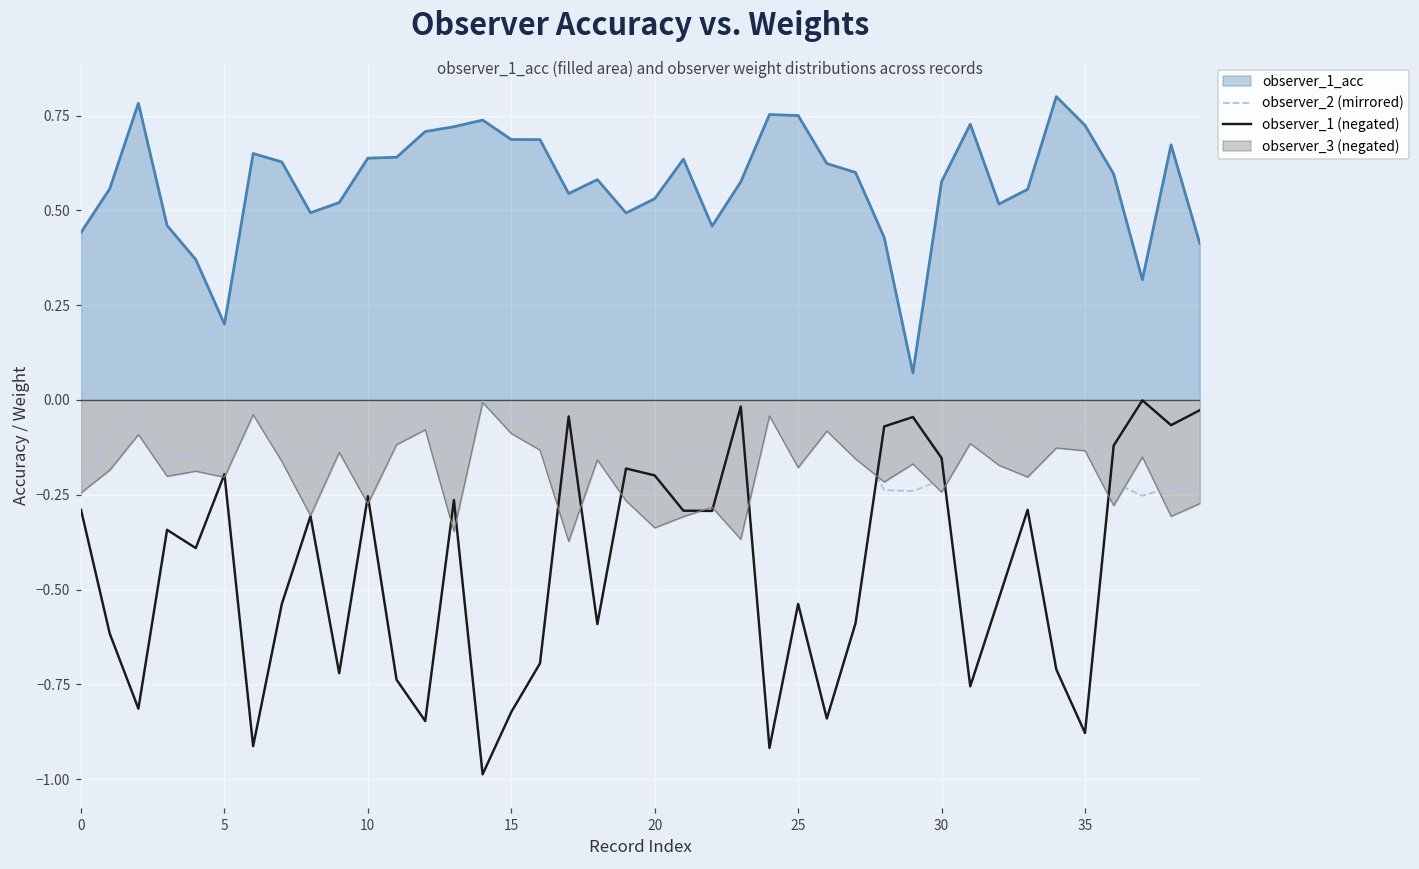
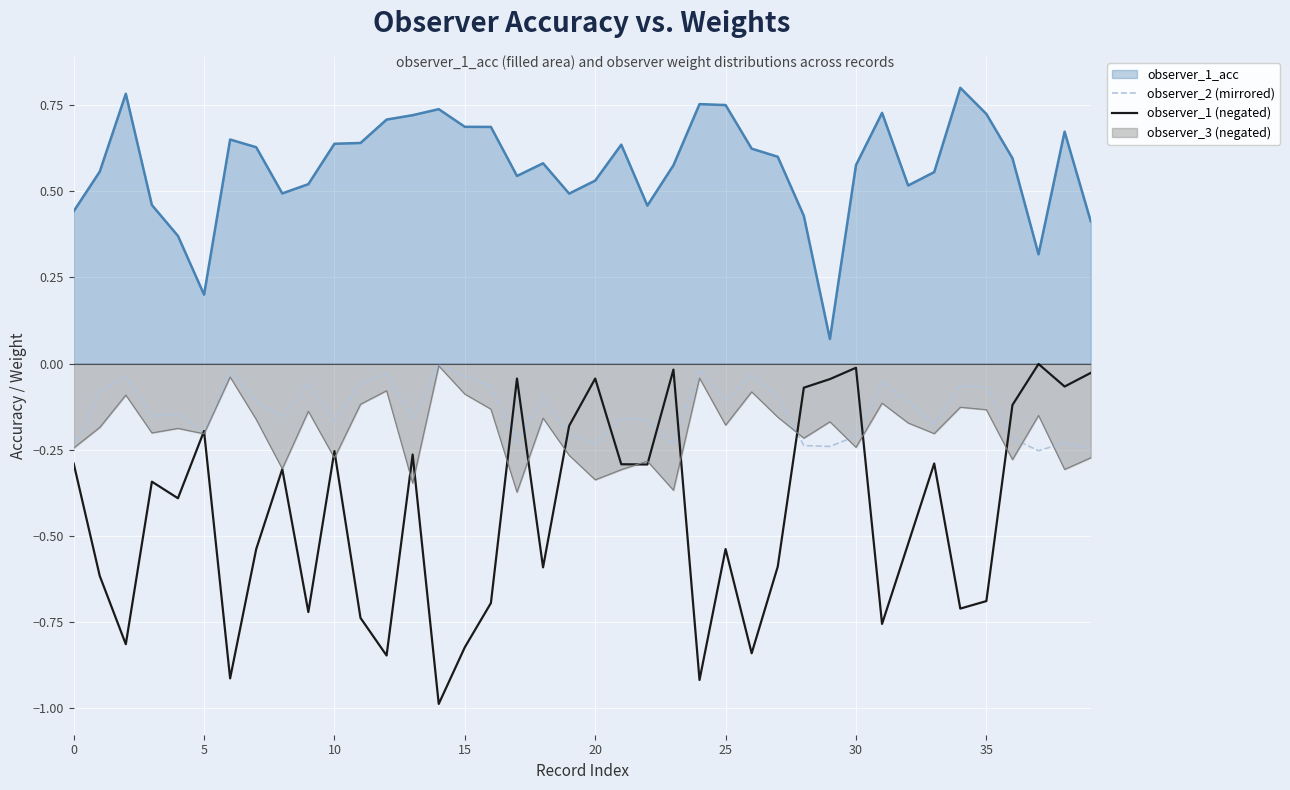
observer_1 (negated), 20: -0.20 -> -0.04
observer_1 (negated), 30: -0.15 -> -0.01
observer_1 (negated), 35: -0.88 -> -0.69
